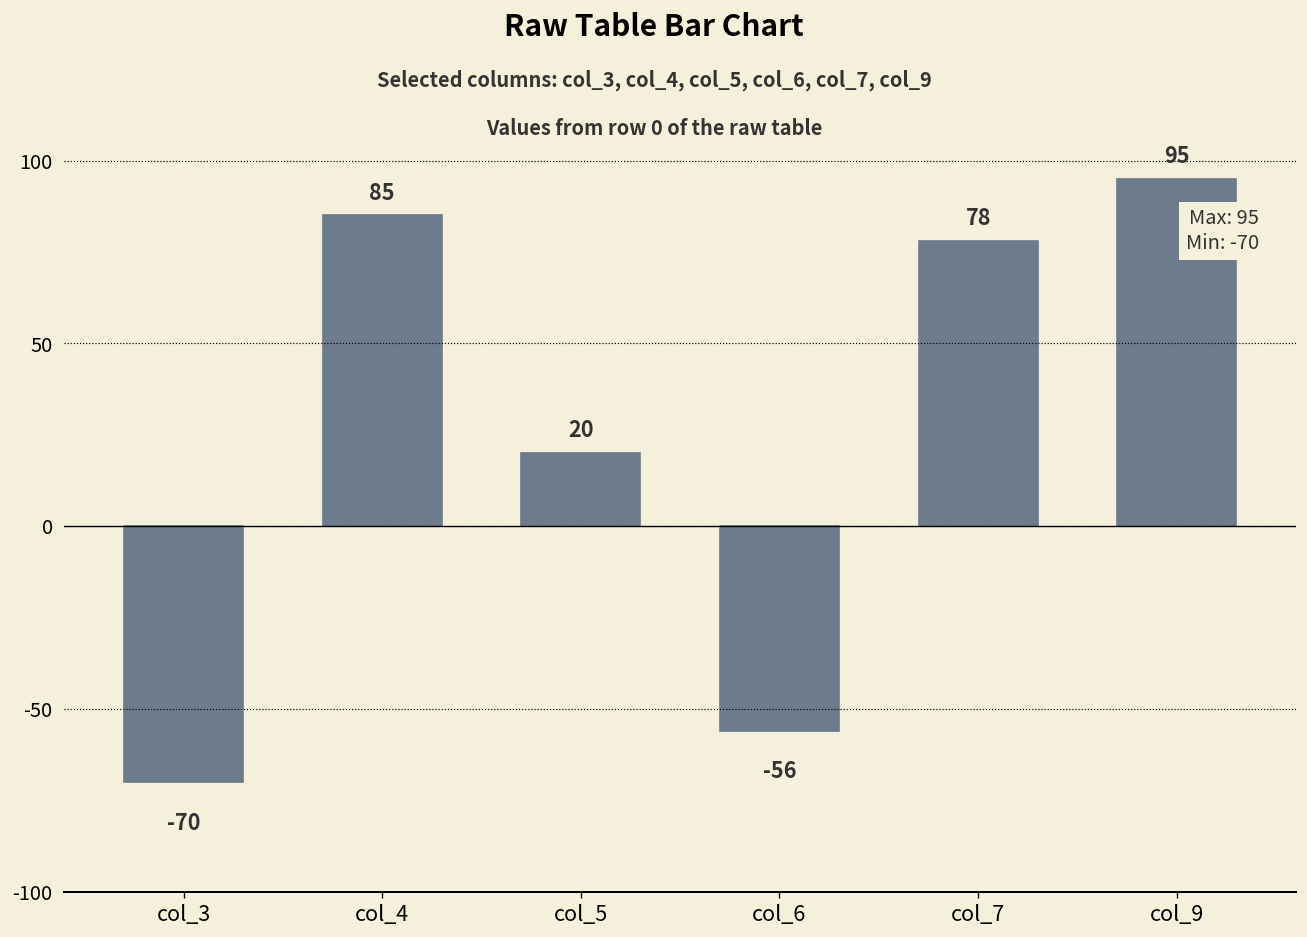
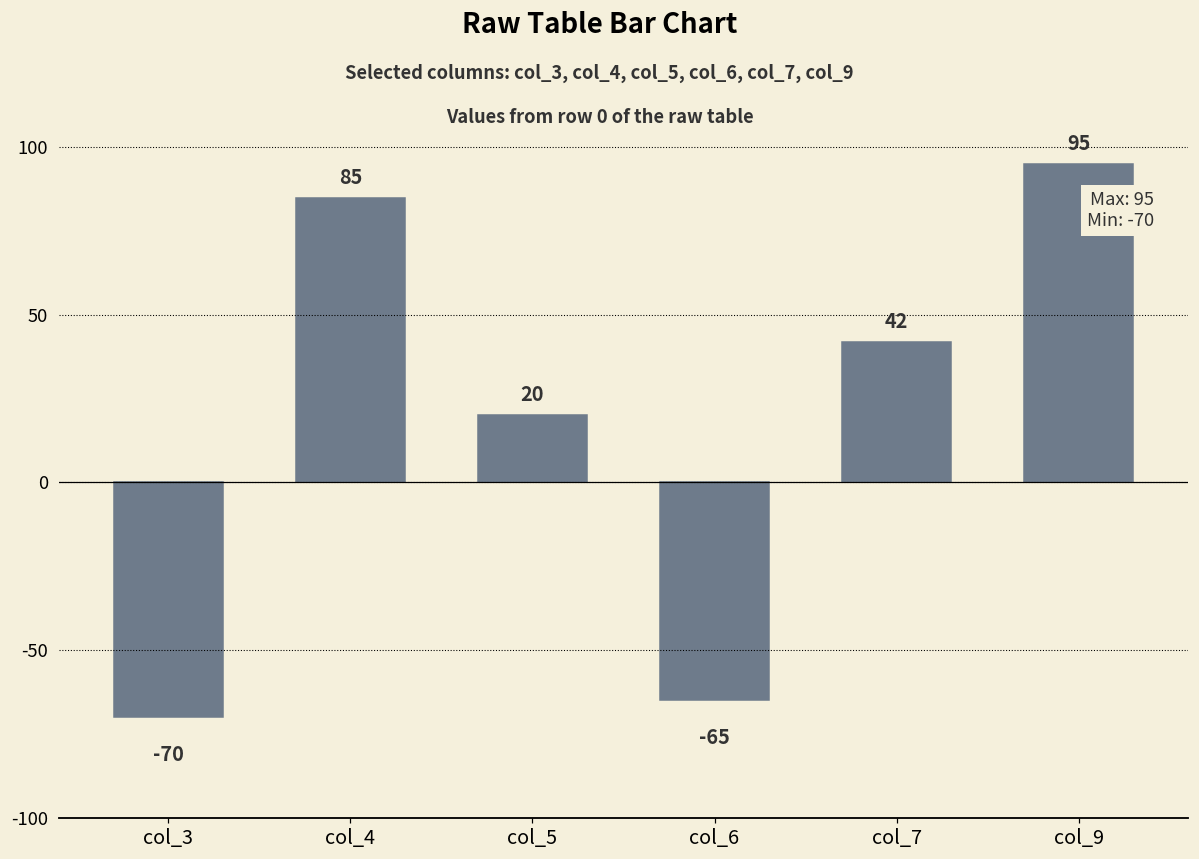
col_6: -56 -> -65
col_7: 78 -> 42
